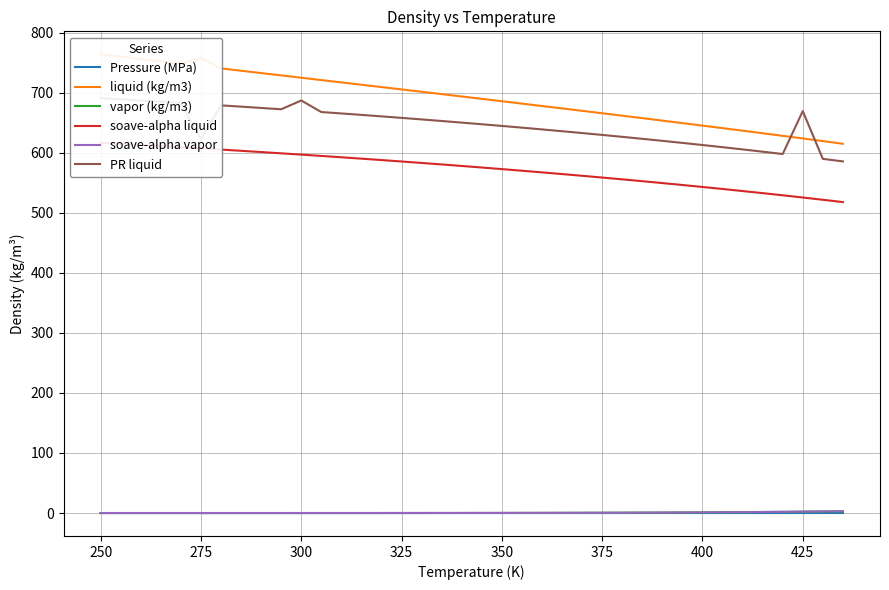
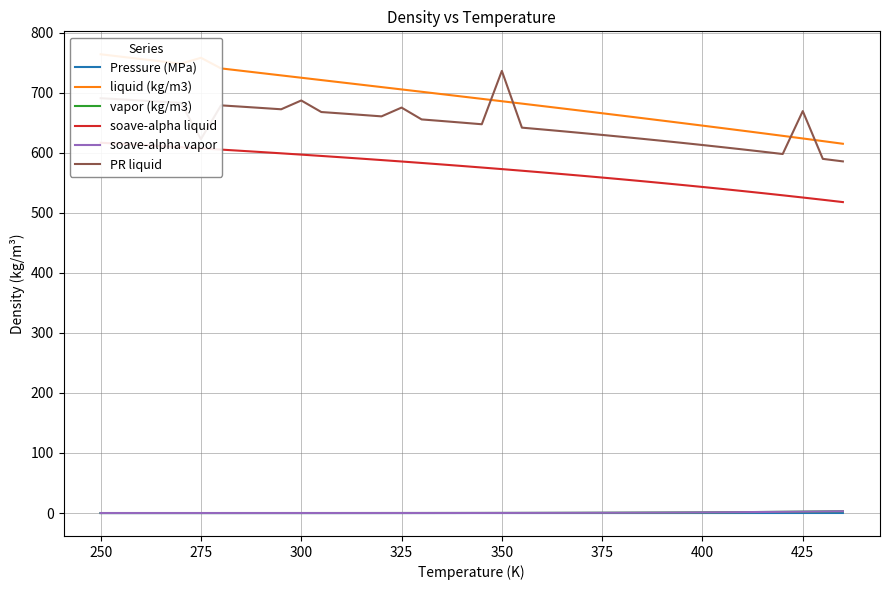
PR liquid, 325: 660 -> 680
PR liquid, 350: 640 -> 740
